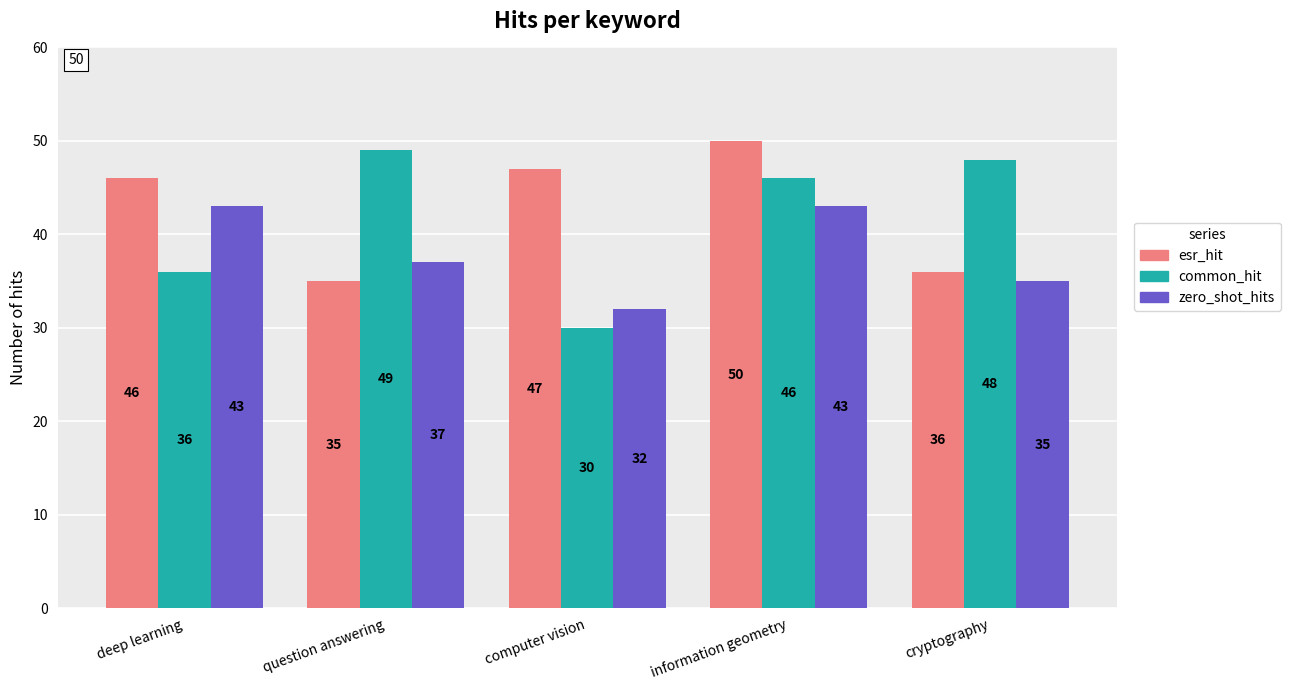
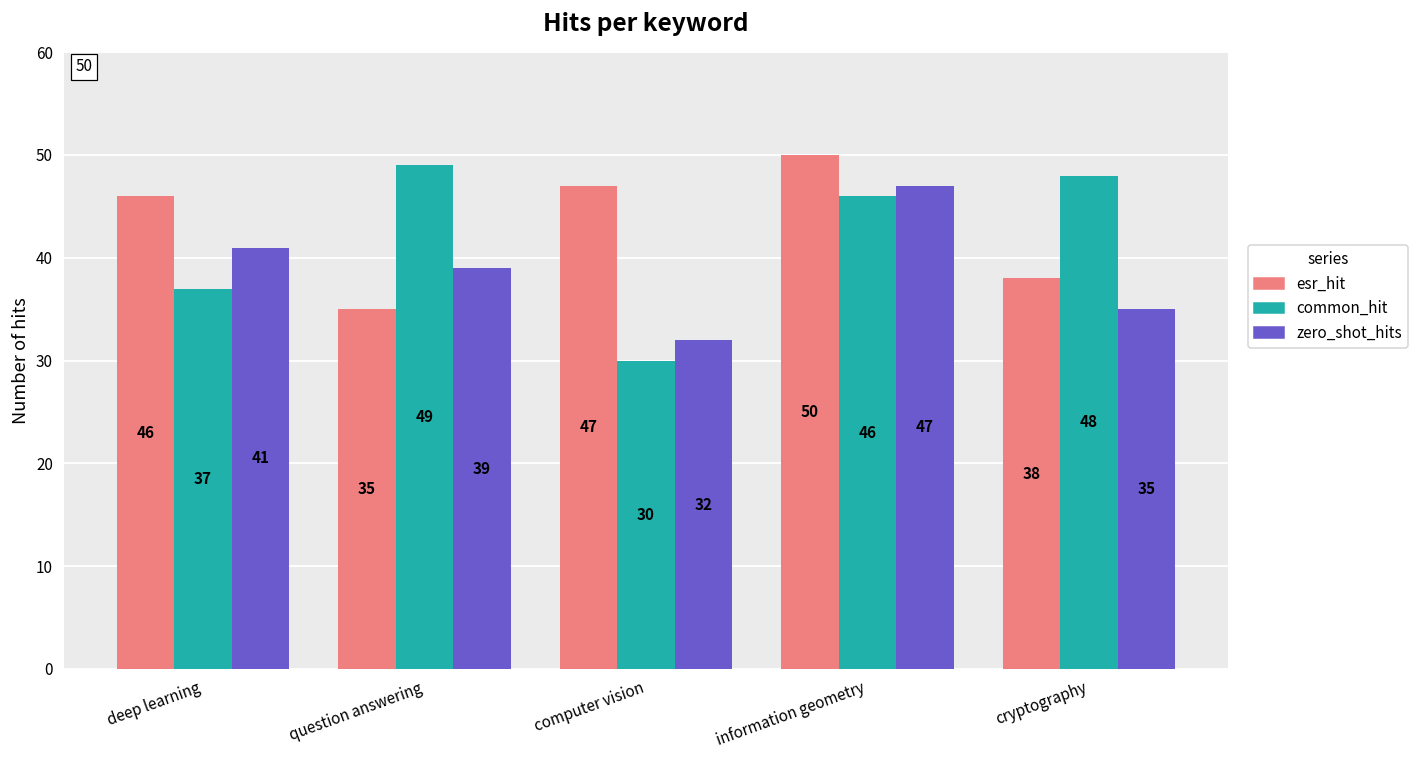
common_hit, deep learning: 36 -> 37
zero_shot_hits, deep learning: 43 -> 41
zero_shot_hits, question answering: 37 -> 39
zero_shot_hits, information geometry: 43 -> 47
esr_hit, cryptography: 36 -> 38
